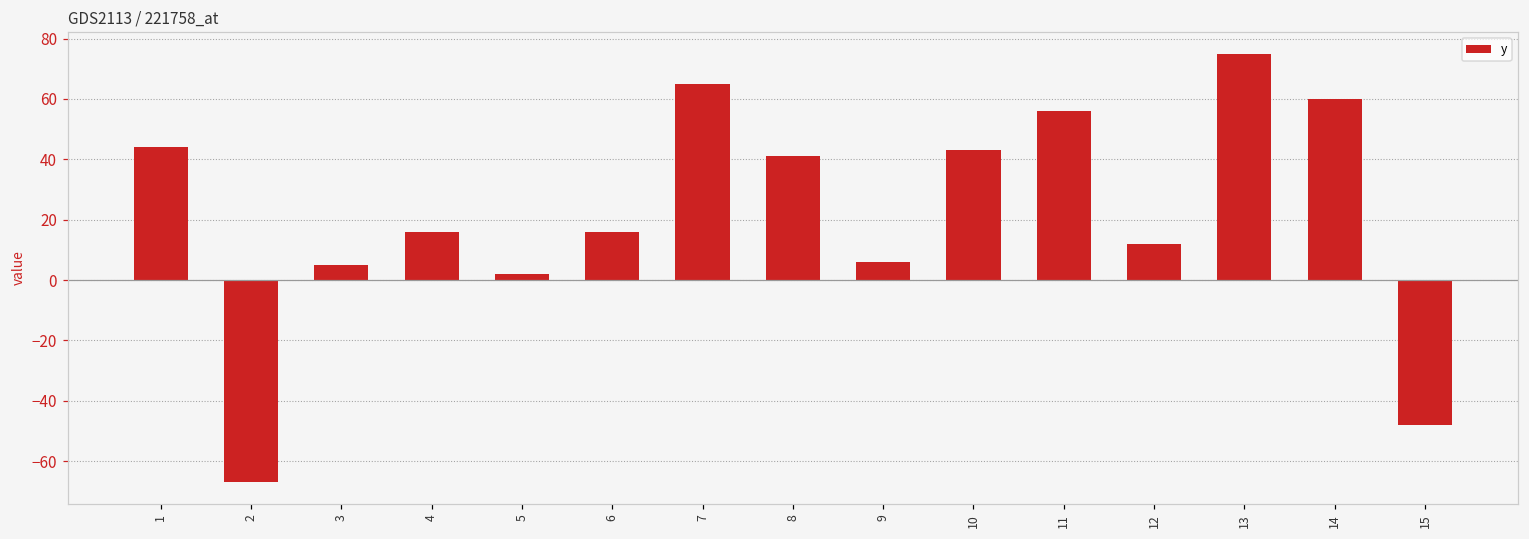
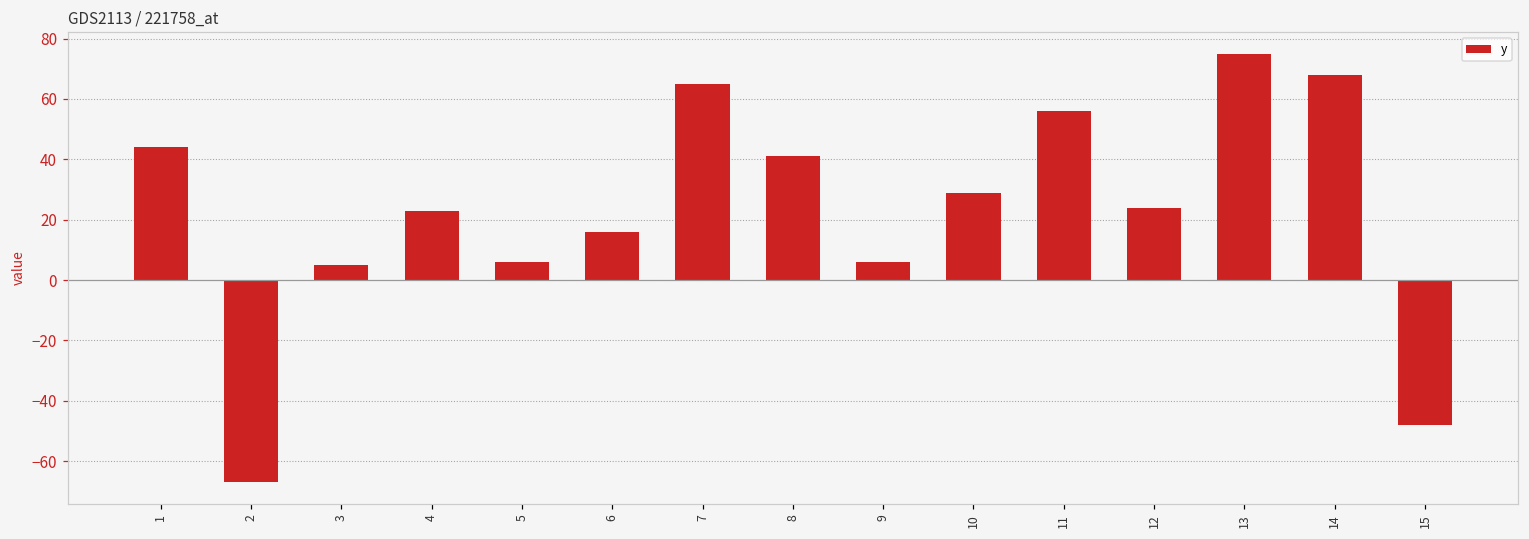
4: 16 -> 23
5: 2 -> 6
10: 43 -> 29
12: 12 -> 24
14: 60 -> 68
